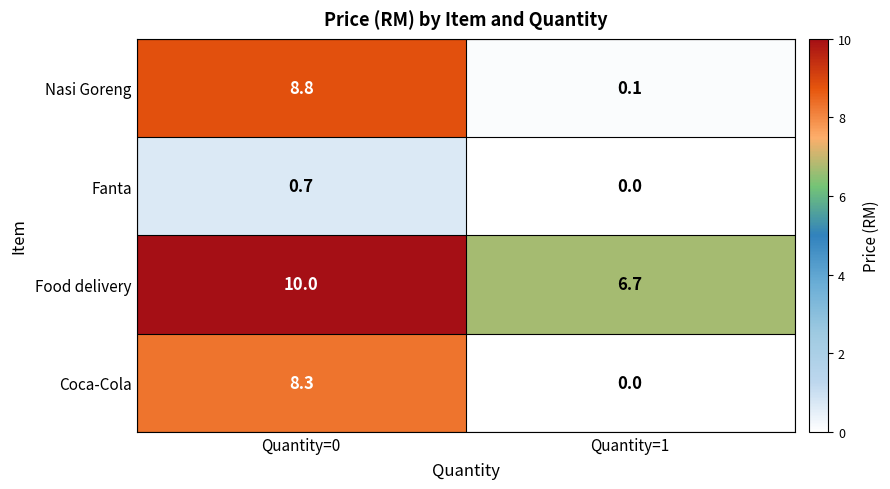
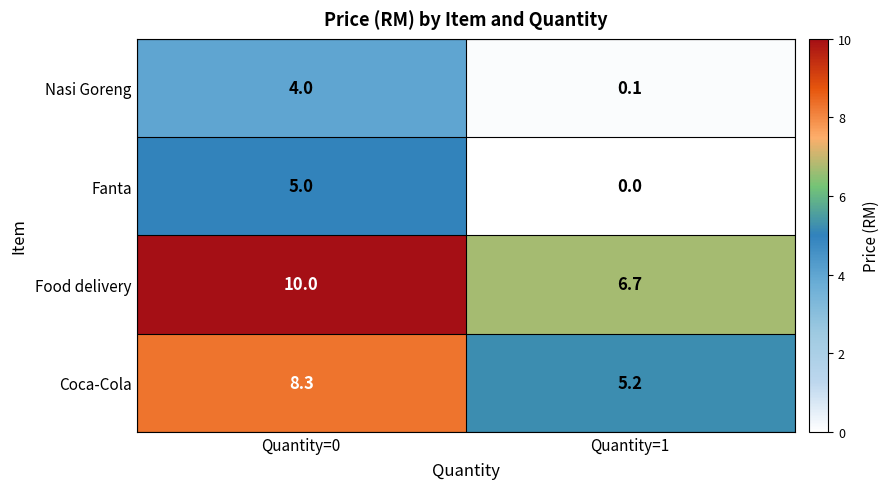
Nasi Goreng, Quantity=0: 8.8 -> 4.0
Fanta, Quantity=0: 0.7 -> 5.0
Coca-Cola, Quantity=1: 0.0 -> 5.2
